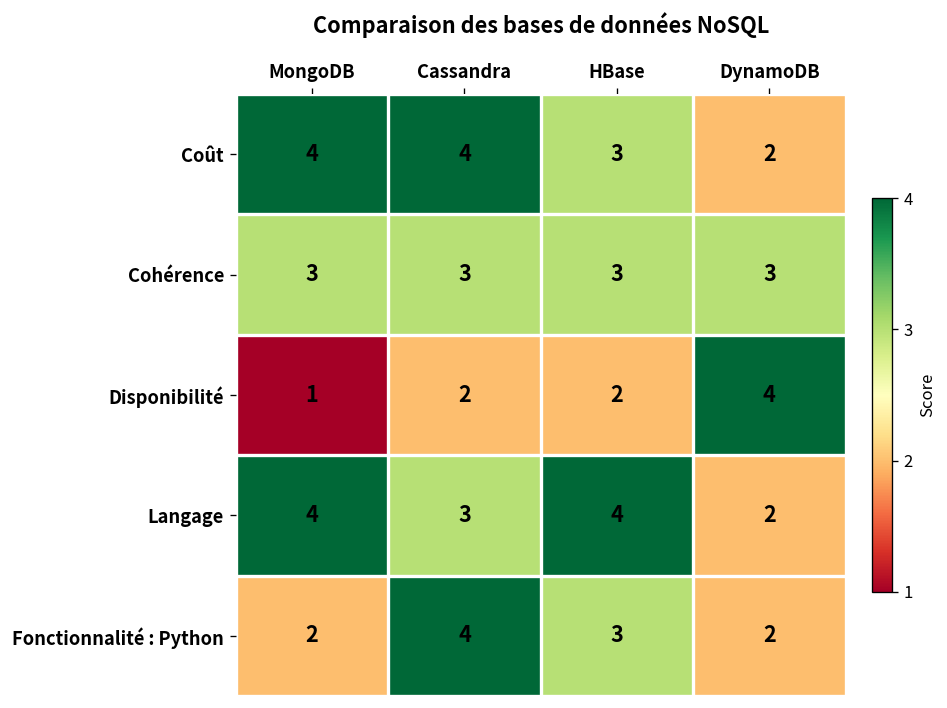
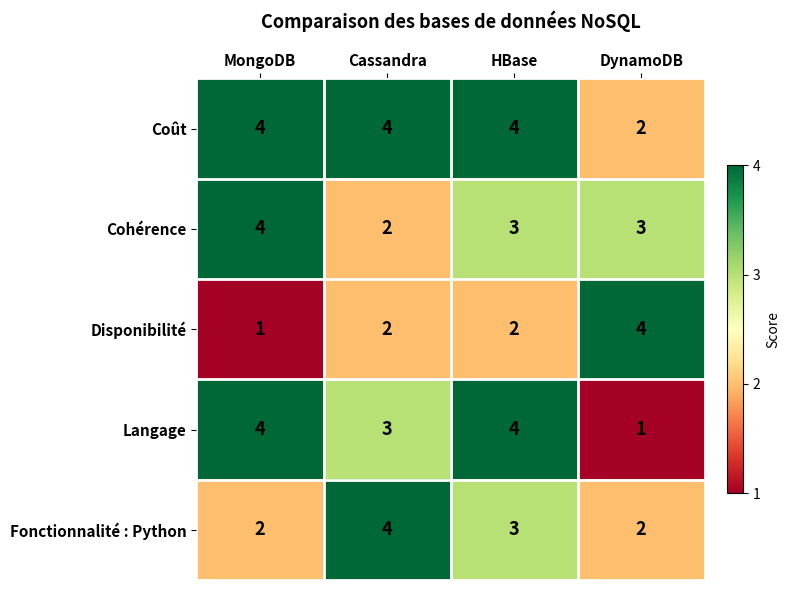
Coût, HBase: 3 -> 4
Cohérence, MongoDB: 3 -> 4
Cohérence, Cassandra: 3 -> 2
Langage, DynamoDB: 2 -> 1
